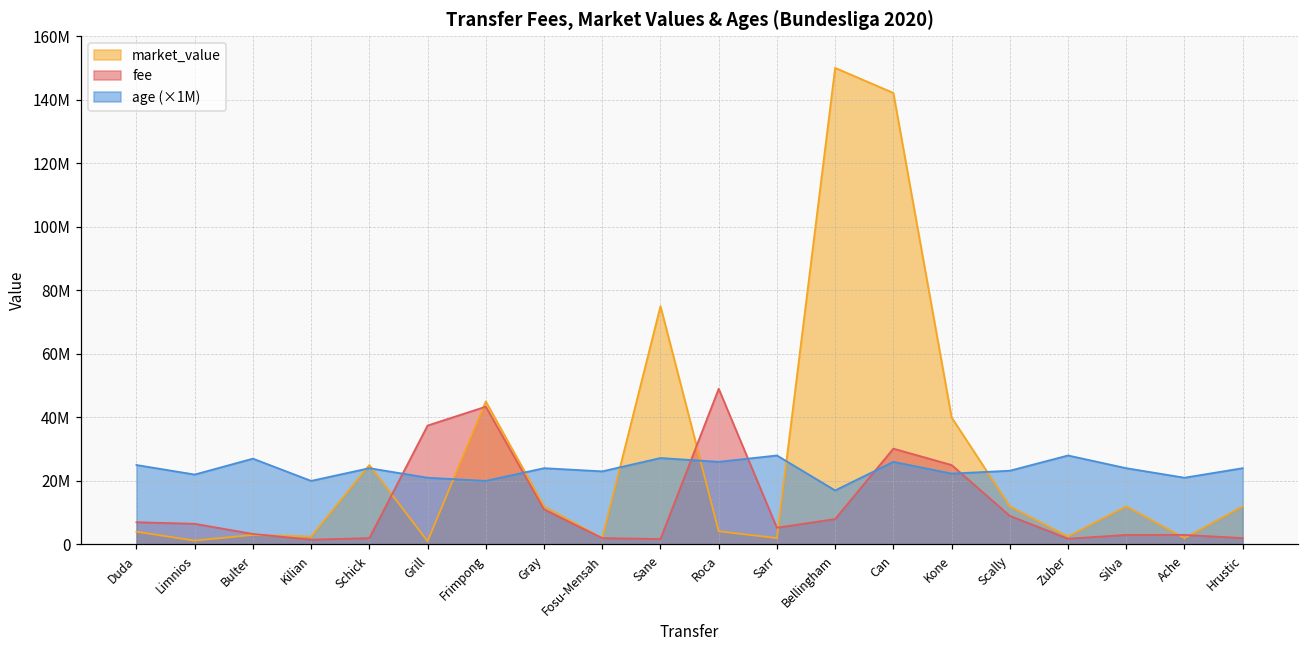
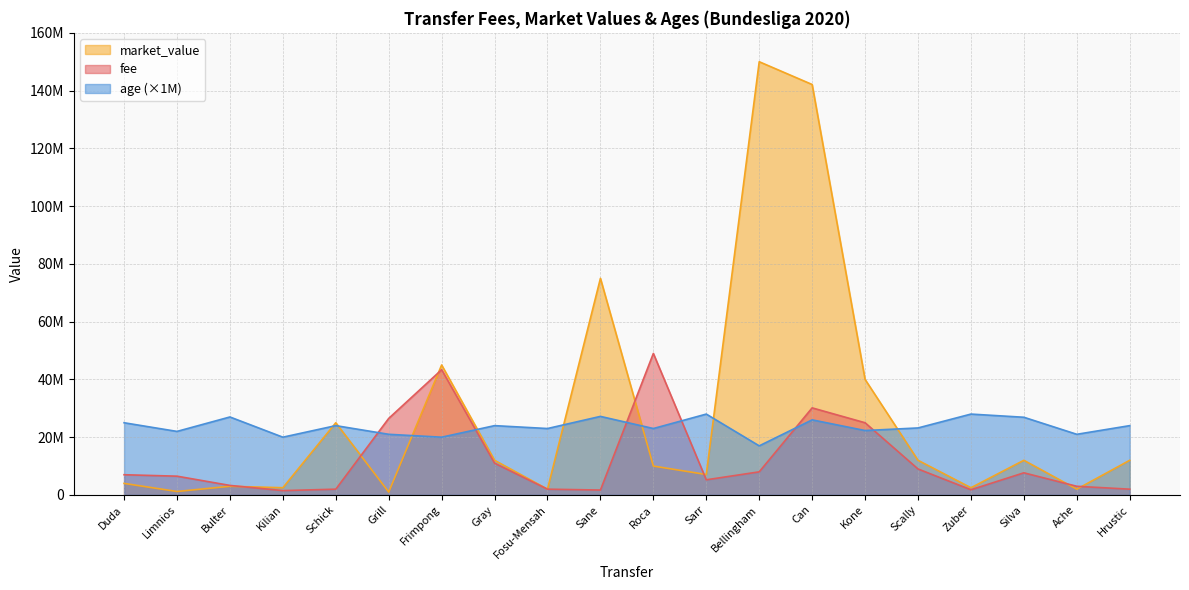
fee, Grill: 37000000 -> 27000000
market_value, Roca: 4000000 -> 10000000
age (×1M), Roca: 26000000 -> 23000000
market_value, Sarr: 2000000 -> 7000000
fee, Silva: 3000000 -> 8000000
age (×1M), Silva: 24000000 -> 27000000
